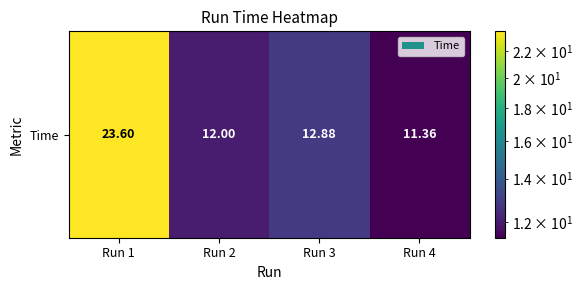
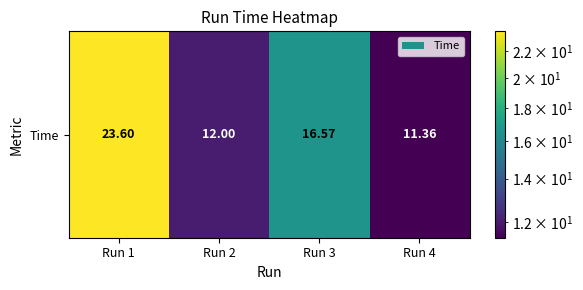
Time, Run 3: 12.88 -> 16.57
